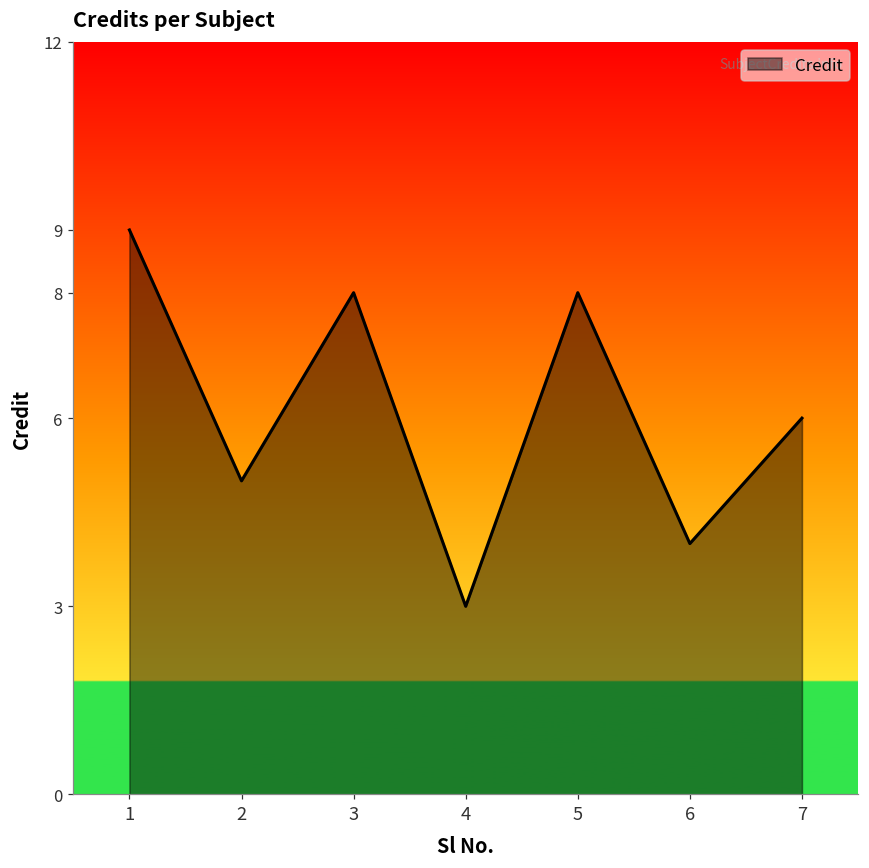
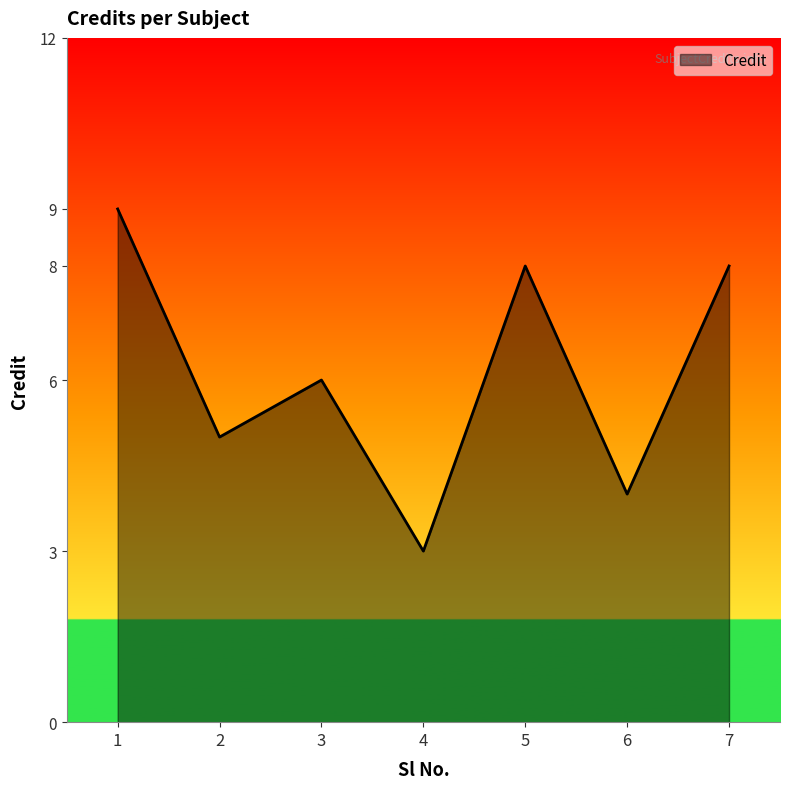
3: 8 -> 6
7: 6 -> 8
